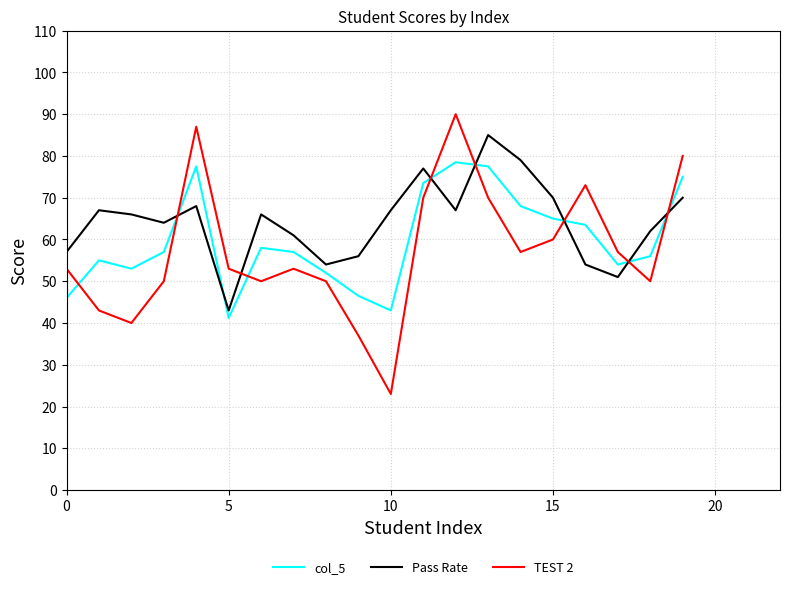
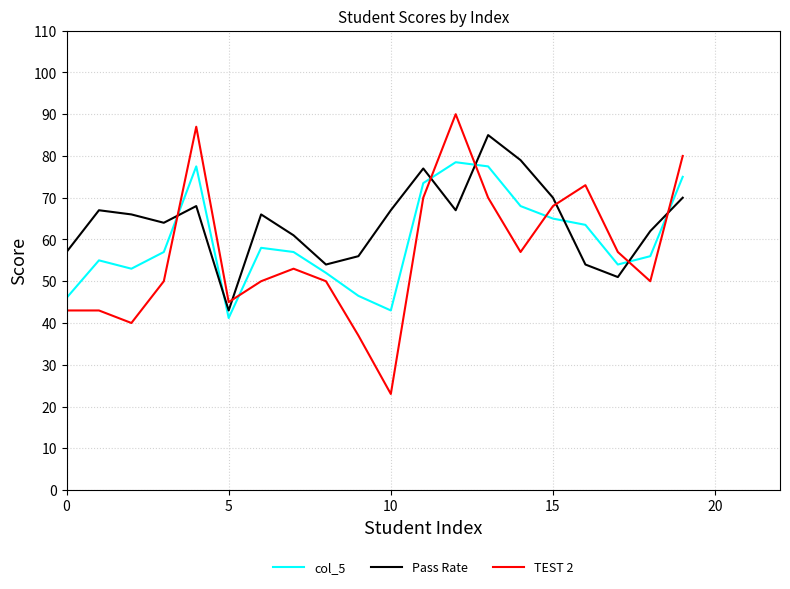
TEST 2, 0: 53 -> 43
TEST 2, 5: 53 -> 45
TEST 2, 15: 60 -> 68
